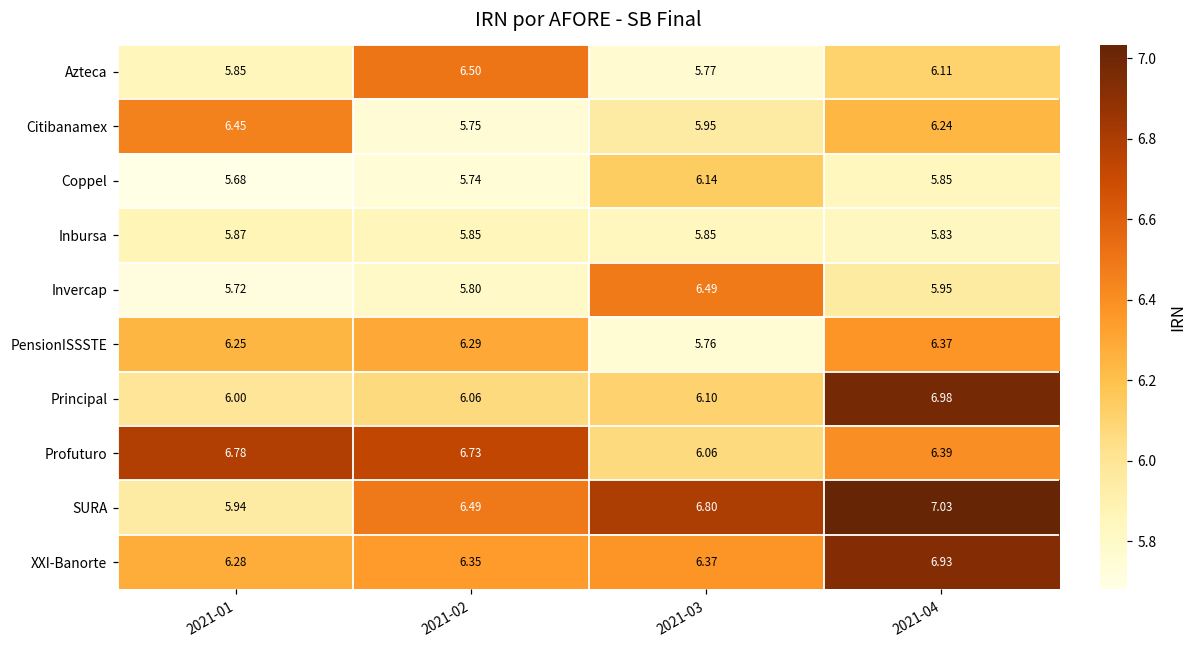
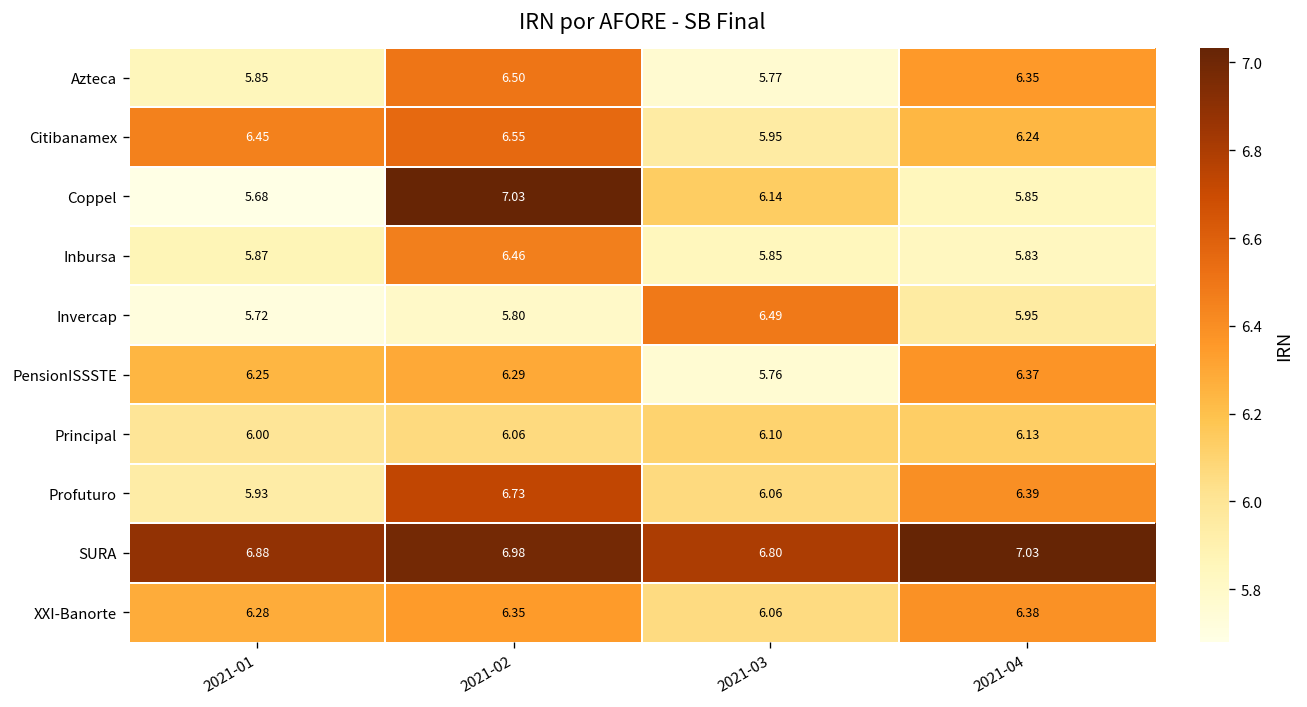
Azteca, 2021-04: 6.11 -> 6.35
Citibanamex, 2021-02: 5.75 -> 6.55
Coppel, 2021-02: 5.74 -> 7.03
Inbursa, 2021-02: 5.85 -> 6.46
Principal, 2021-04: 6.98 -> 6.13
Profuturo, 2021-01: 6.78 -> 5.93
SURA, 2021-01: 5.94 -> 6.88
SURA, 2021-02: 6.49 -> 6.98
XXI-Banorte, 2021-03: 6.37 -> 6.06
XXI-Banorte, 2021-04: 6.93 -> 6.38
